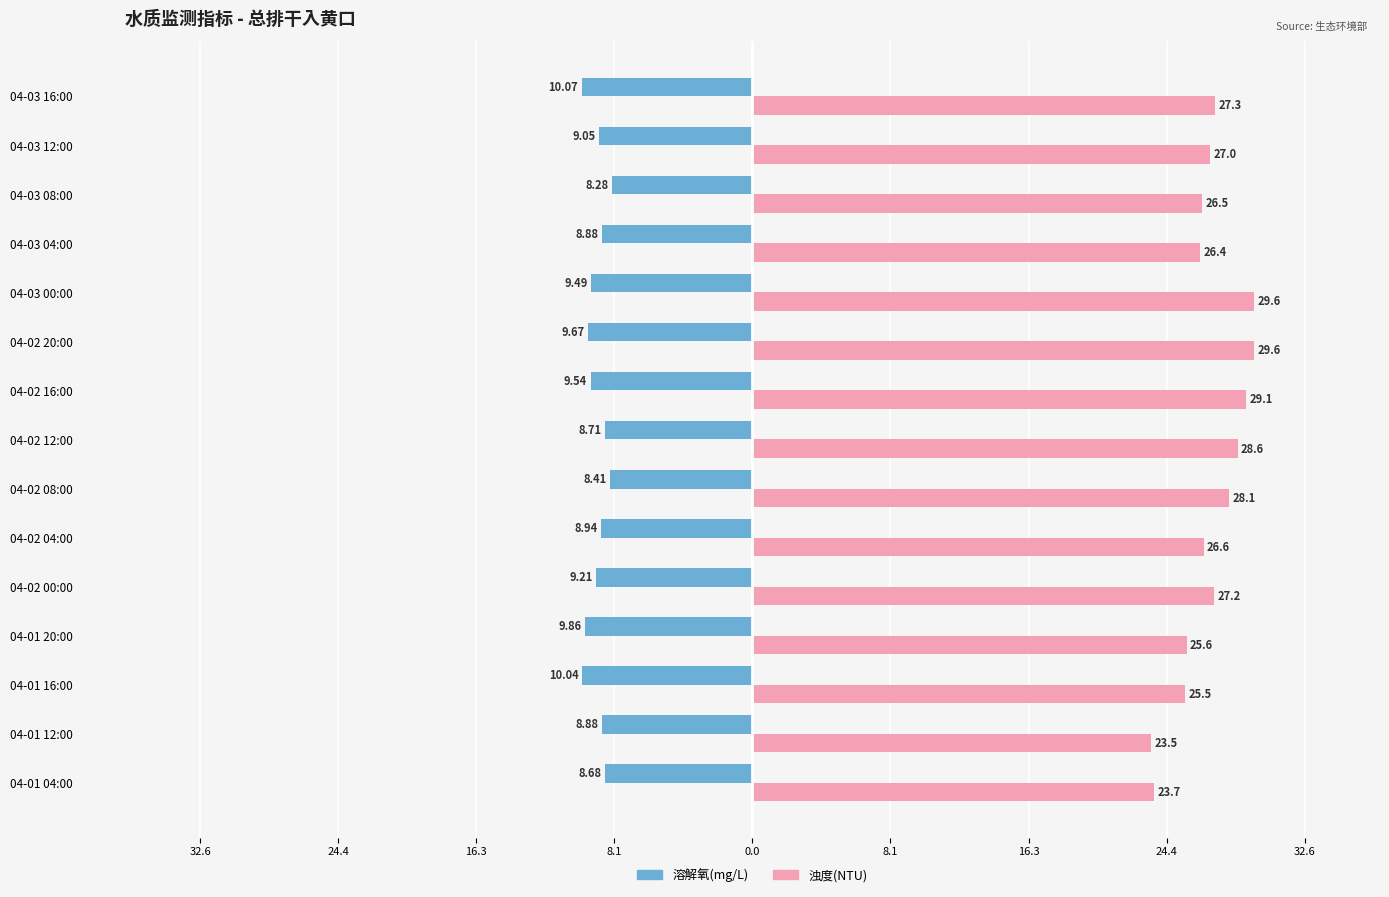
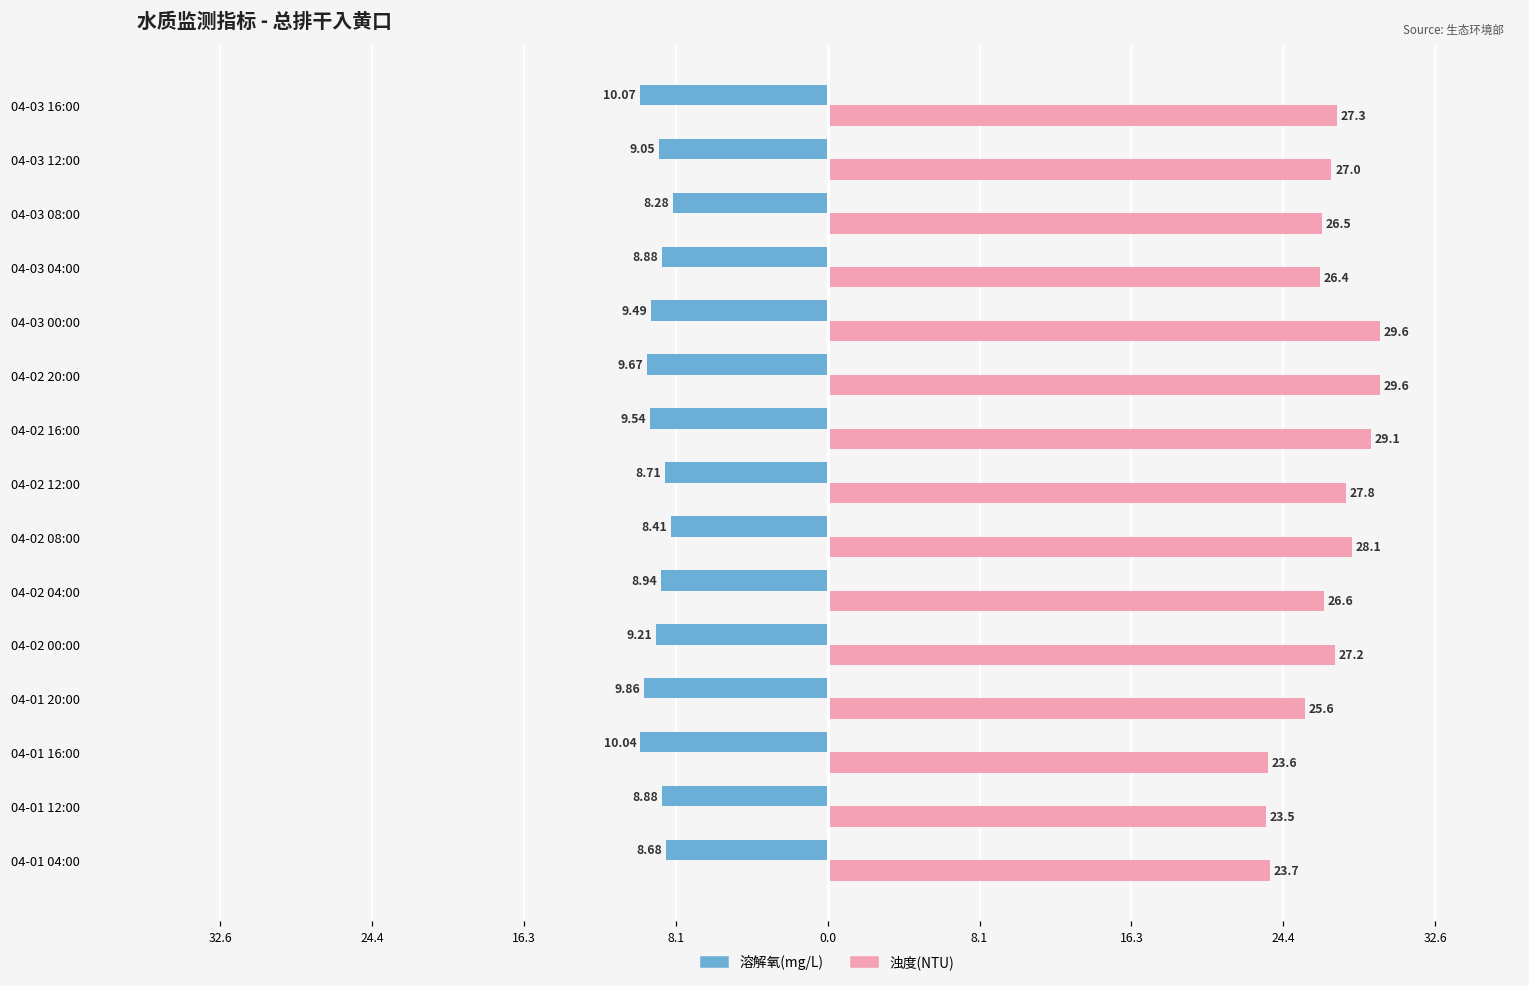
浊度(NTU), 04-02 12:00: 28.6 -> 27.8
浊度(NTU), 04-01 16:00: 25.5 -> 23.6
